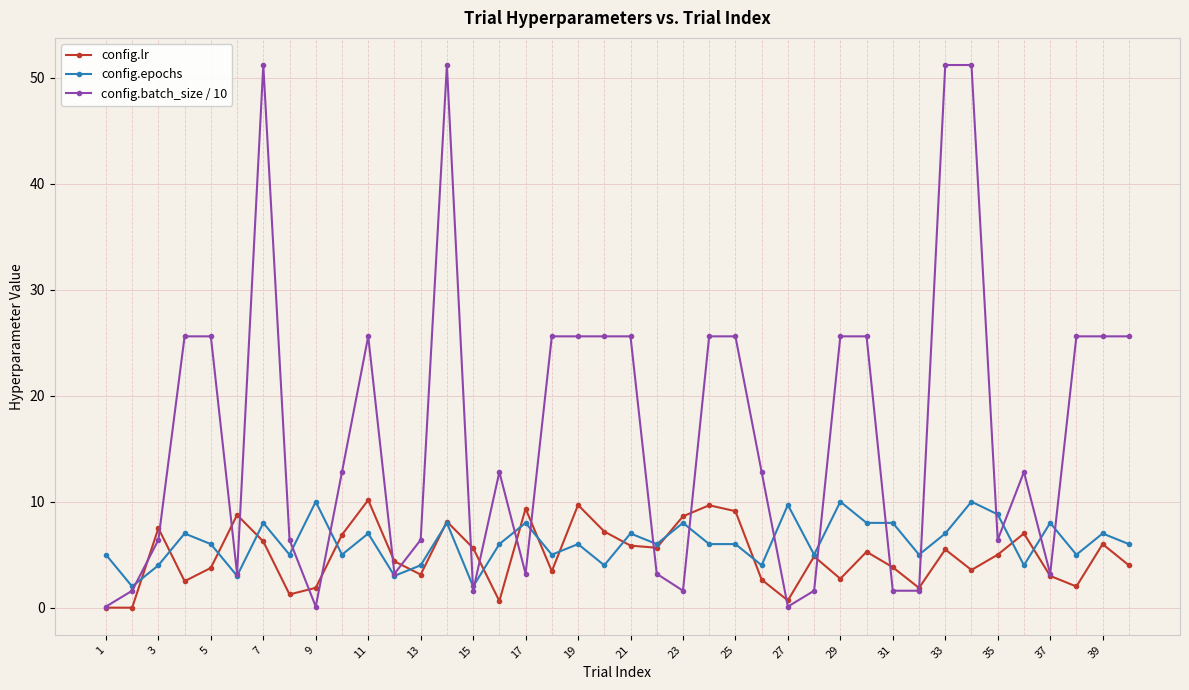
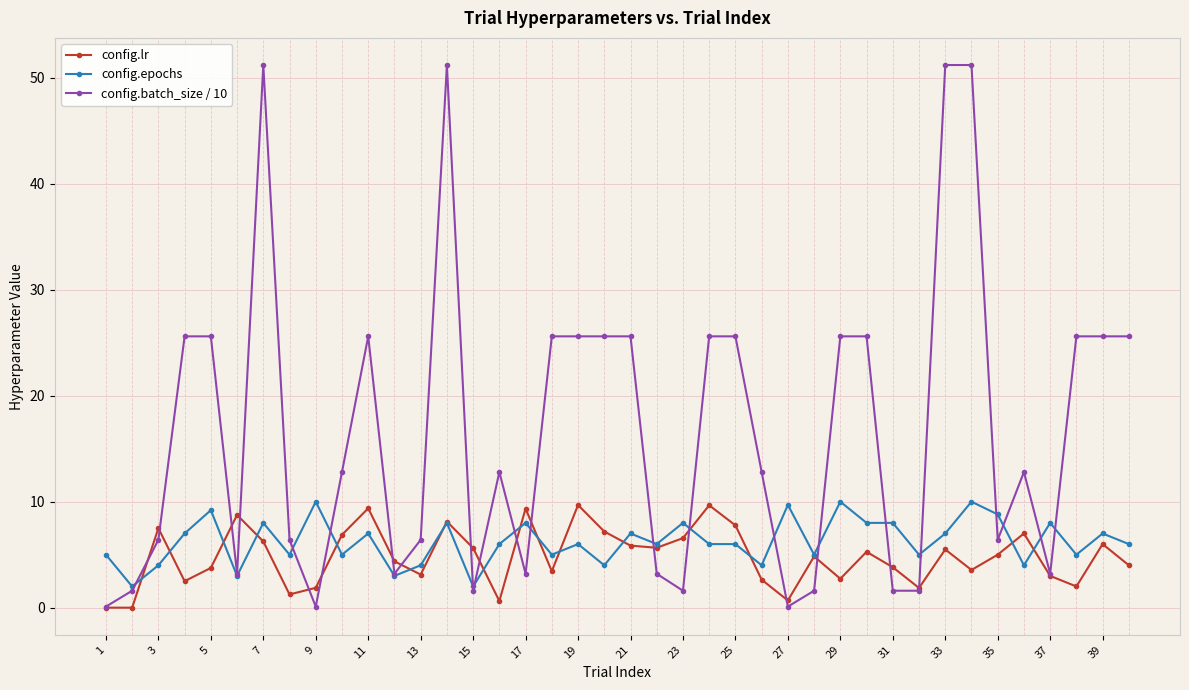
config.epochs, 5: 6.0 -> 9.2
config.lr, 11: 10.2 -> 9.4
config.lr, 23: 8.6 -> 6.6
config.lr, 25: 9.1 -> 7.8
